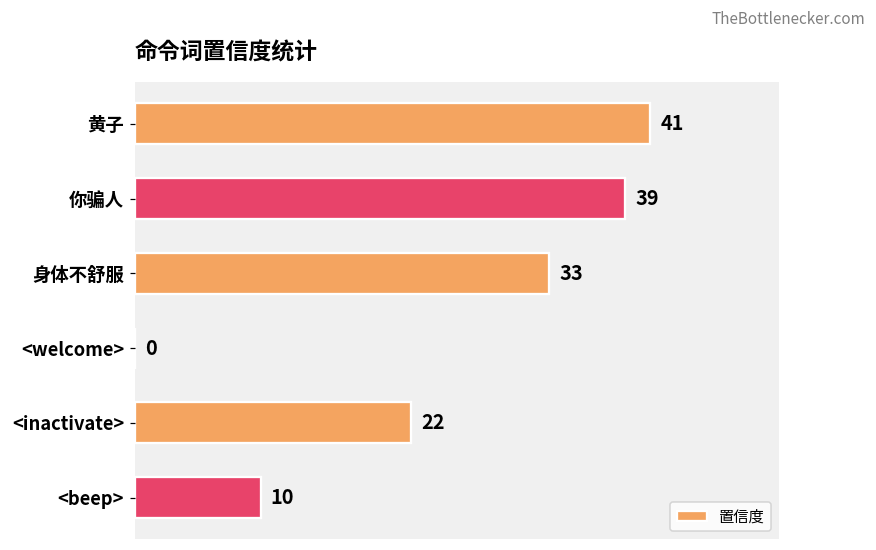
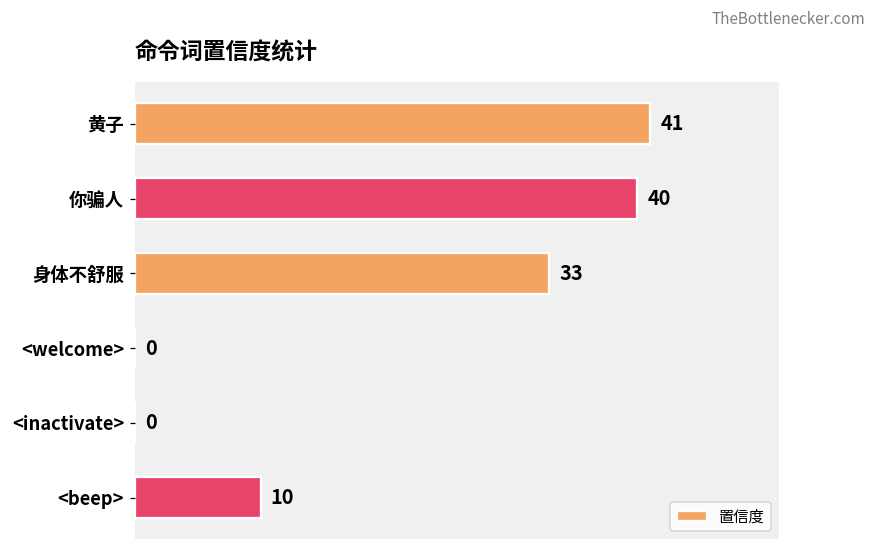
你骗人: 39 -> 40
<inactivate>: 22 -> 0
